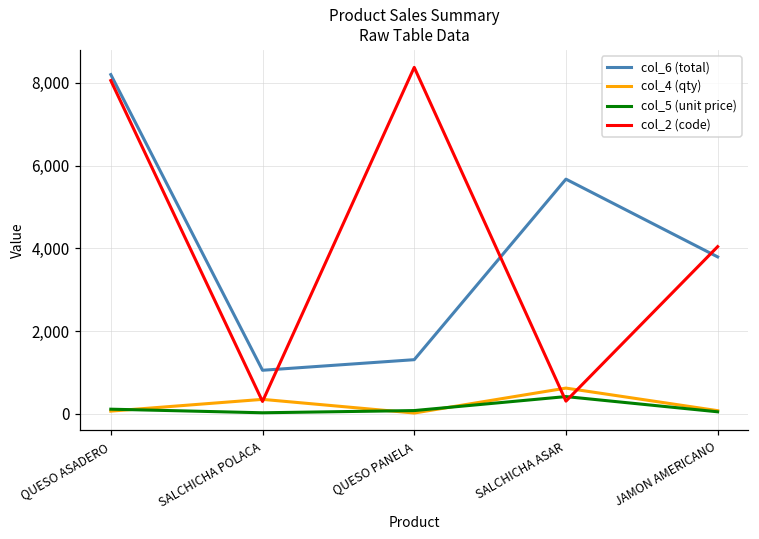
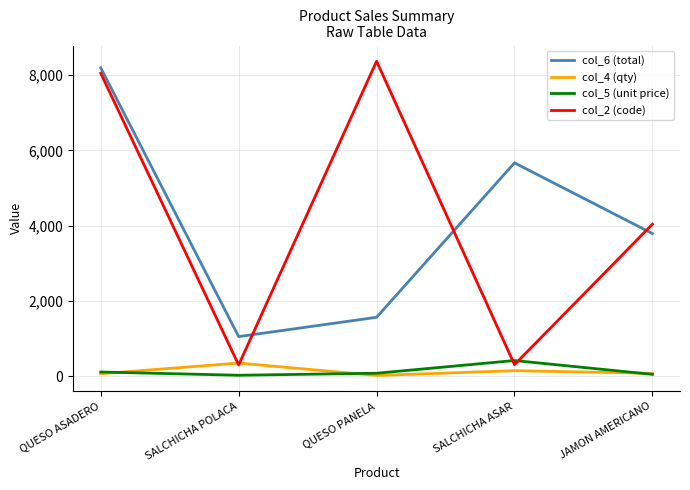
col_6 (total), QUESO PANELA: 1,300 -> 1,600
col_4 (qty), SALCHICHA ASAR: 600 -> 100
